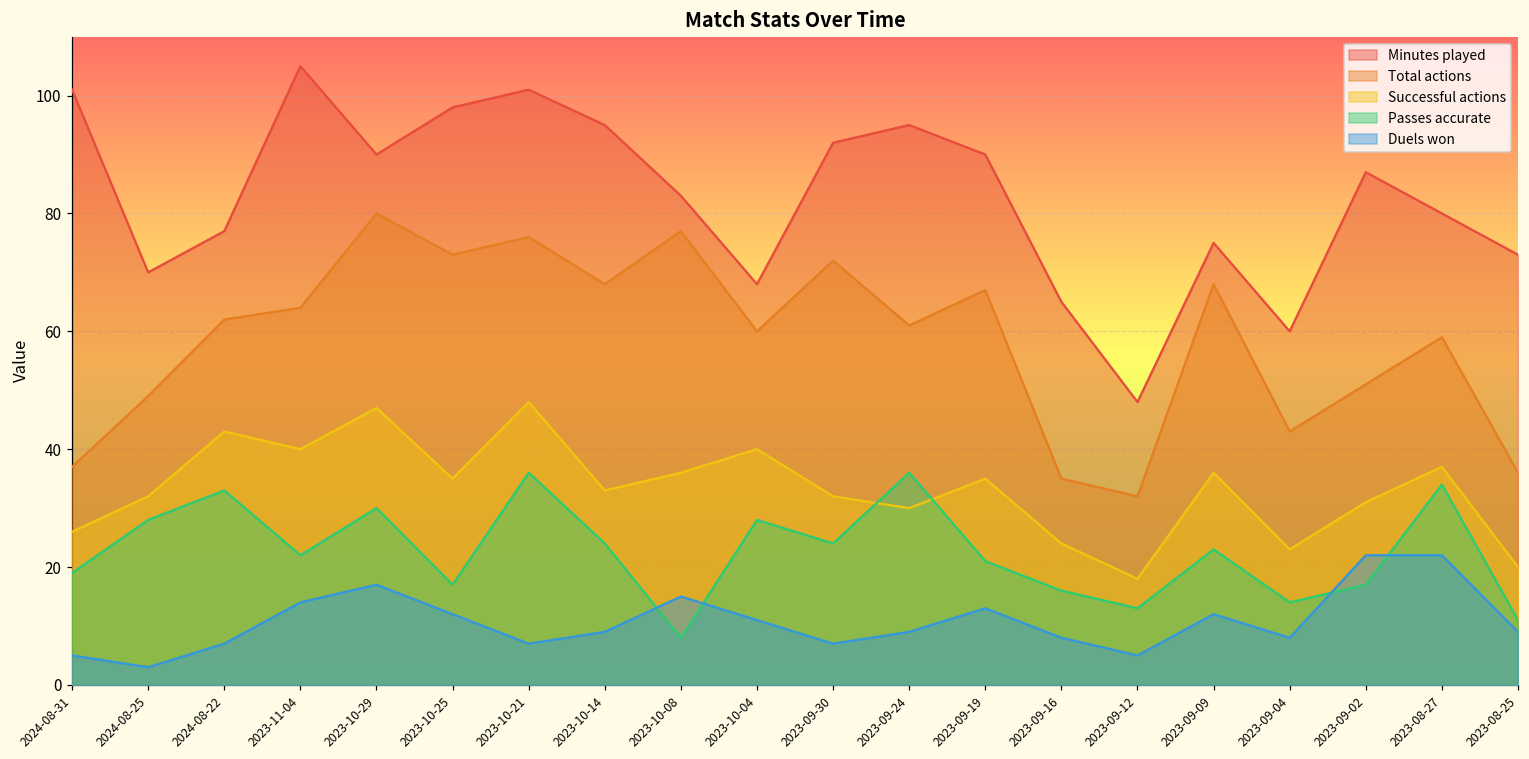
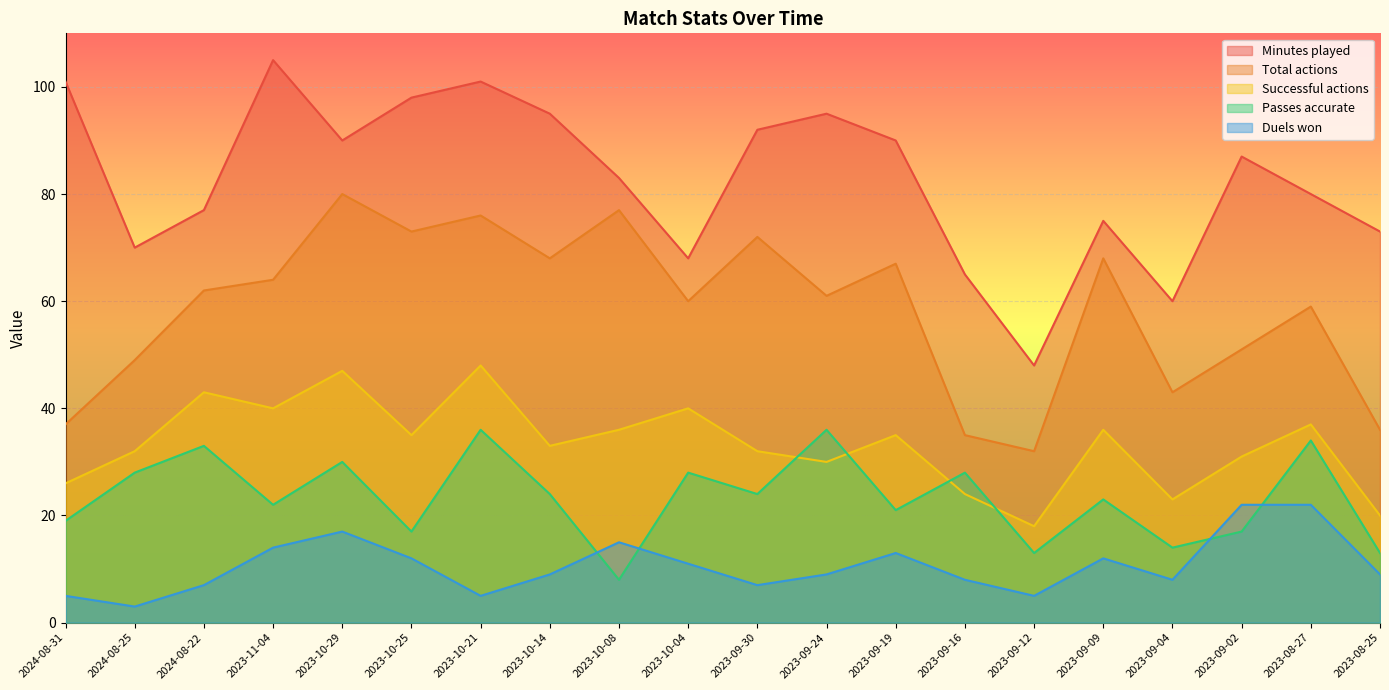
Duels won, 2023-10-21: 7 -> 5
Passes accurate, 2023-09-16: 16 -> 28
Passes accurate, 2023-08-25: 11 -> 13
